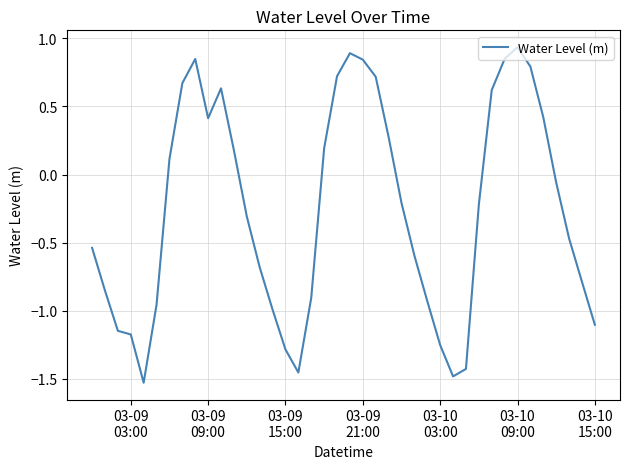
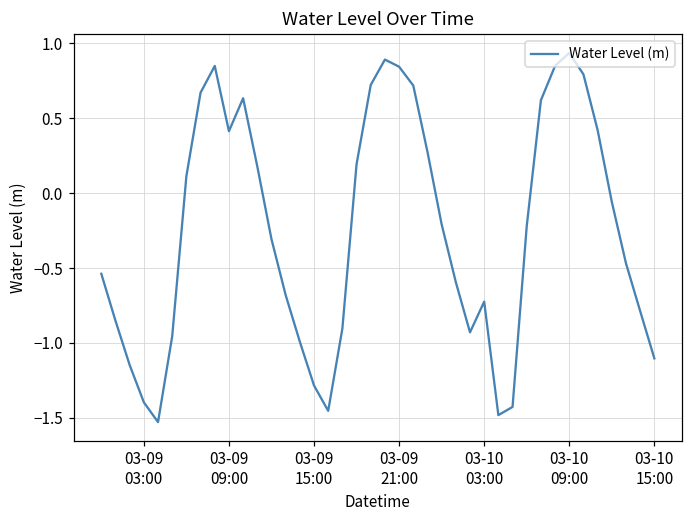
03-09 03:00: -1.17 -> -1.40
03-10 03:00: -1.25 -> -0.72
